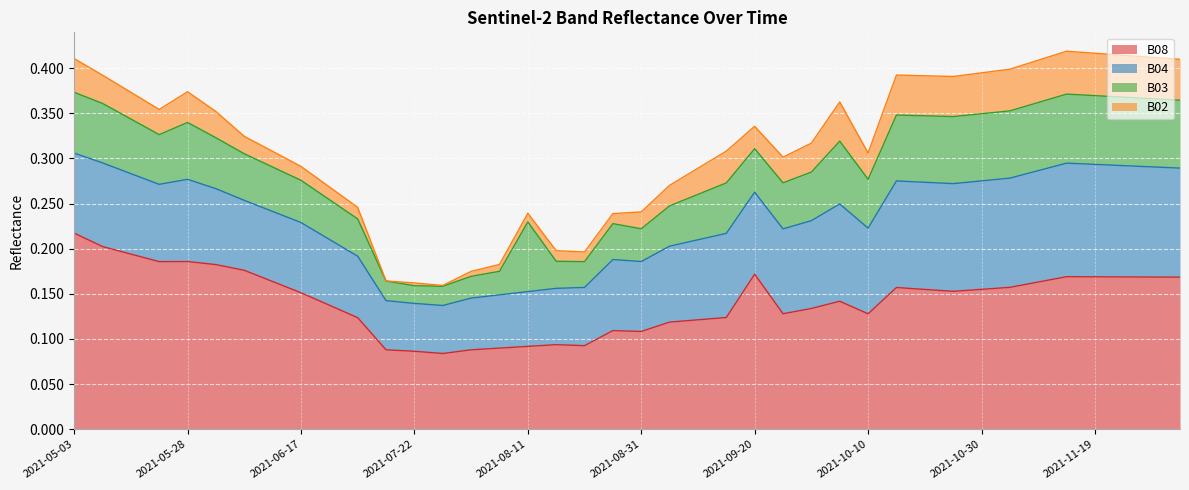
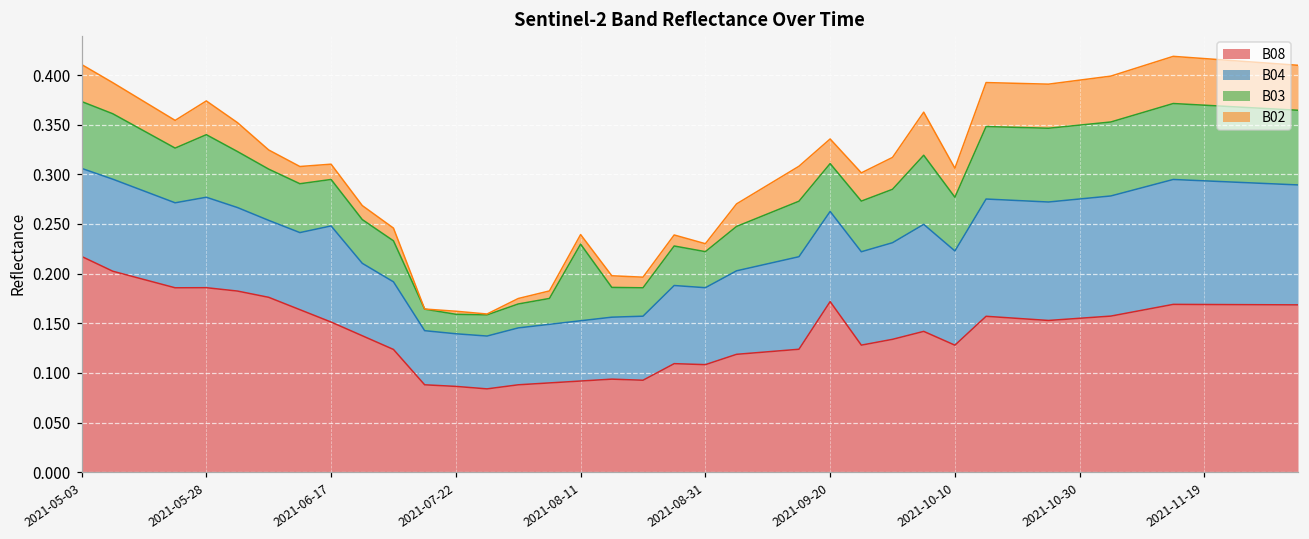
B04, 2021-06-17: 0.08 -> 0.10
B02, 2021-08-31: 0.02 -> 0.01
